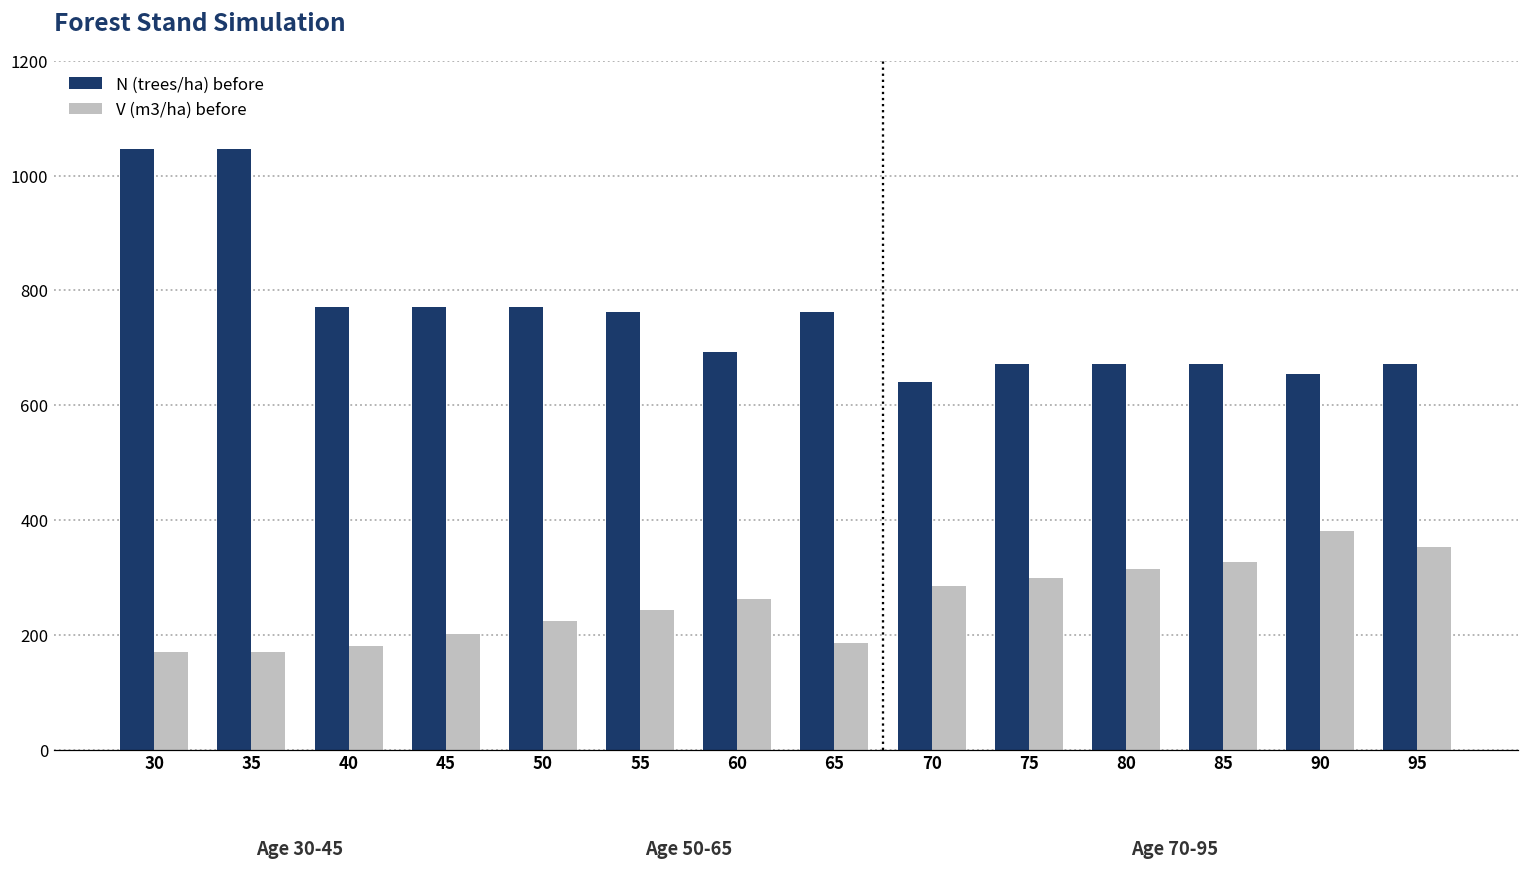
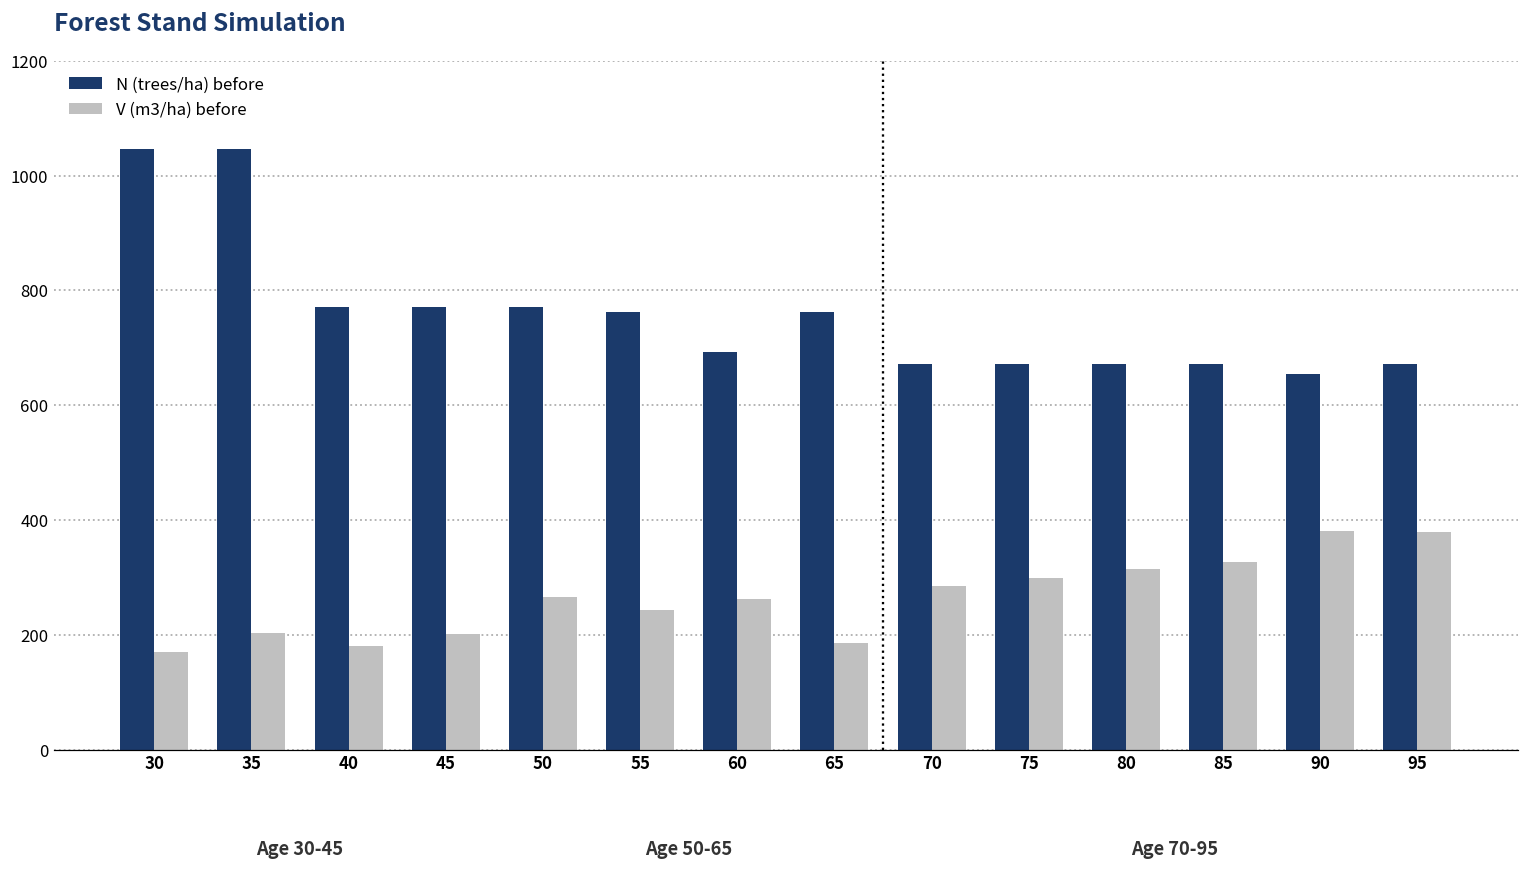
V (m3/ha) before, 35: 170 -> 200
V (m3/ha) before, 50: 220 -> 270
N (trees/ha) before, 70: 640 -> 670
V (m3/ha) before, 95: 350 -> 380
